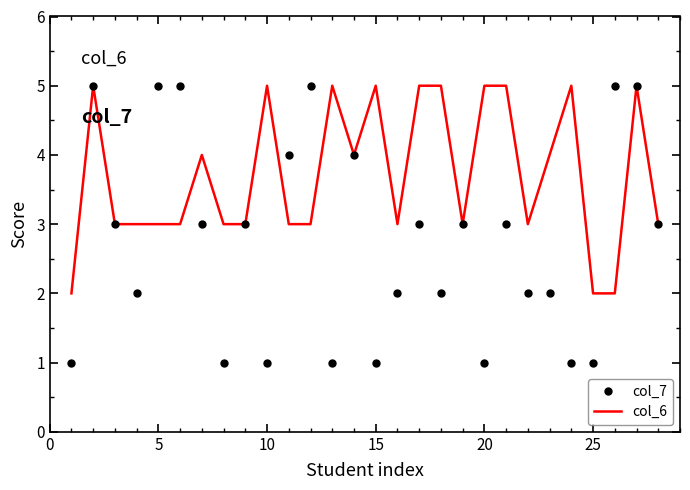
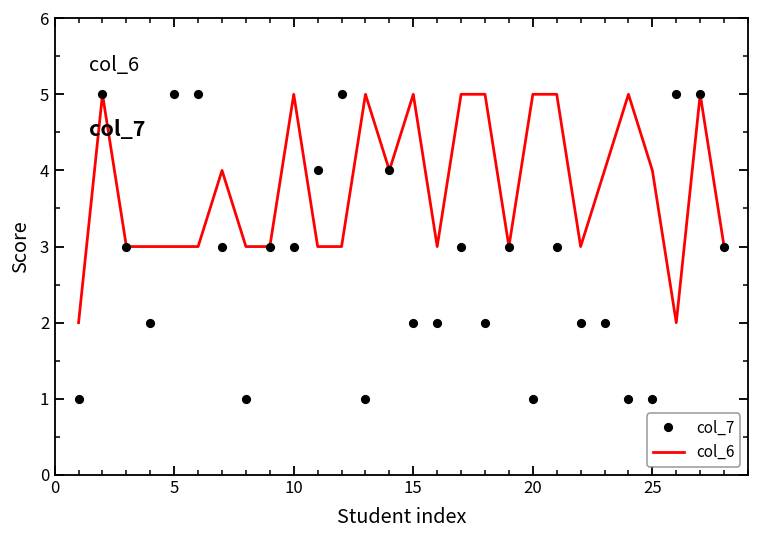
col_7, 10: 1 -> 3
col_7, 15: 1 -> 2
col_6, 25: 2 -> 4
